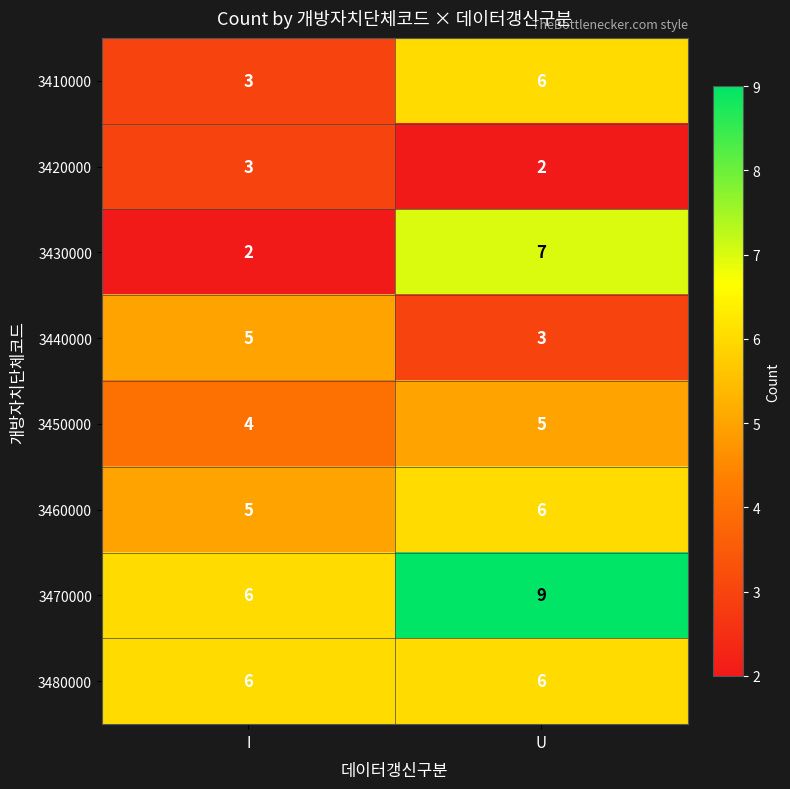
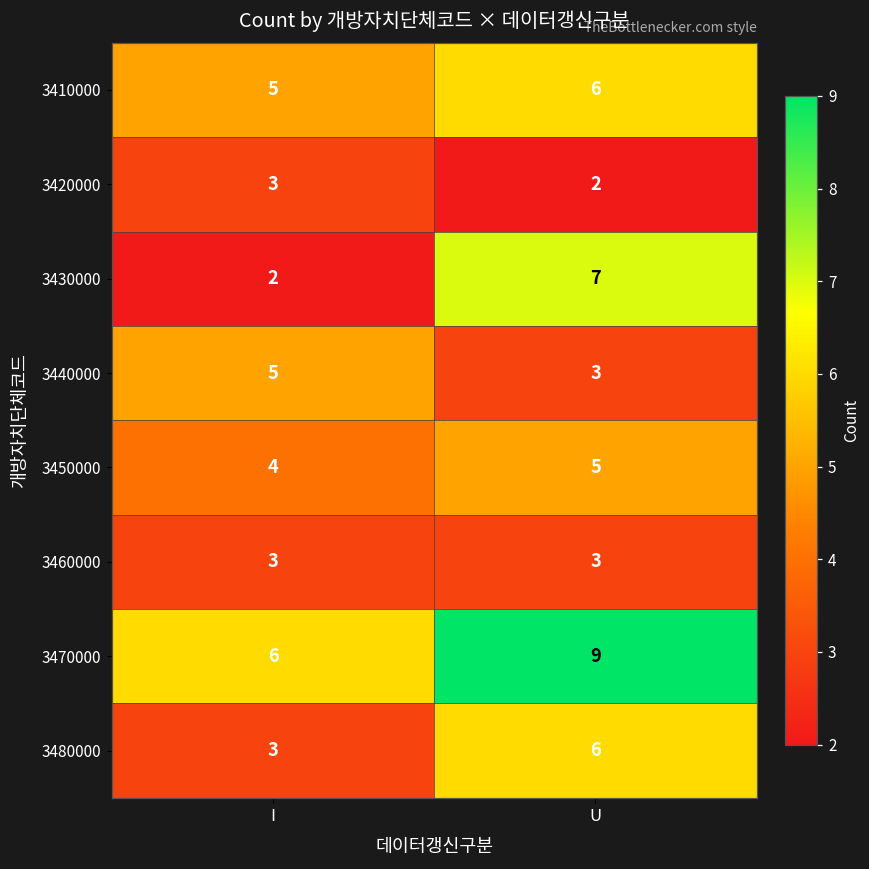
3410000, I: 3 -> 5
3460000, I: 5 -> 3
3460000, U: 6 -> 3
3480000, I: 6 -> 3
